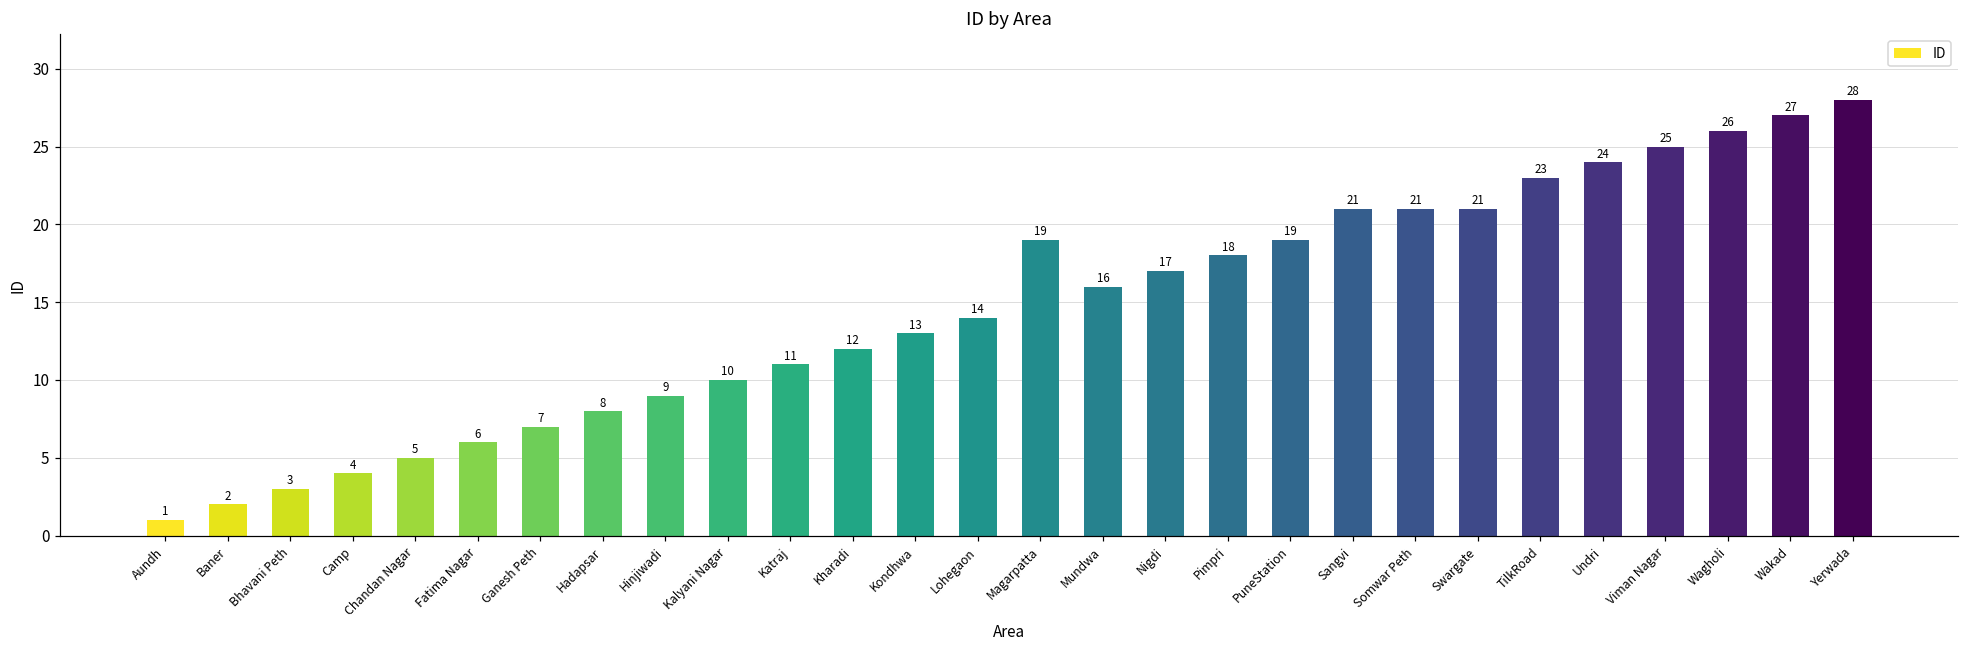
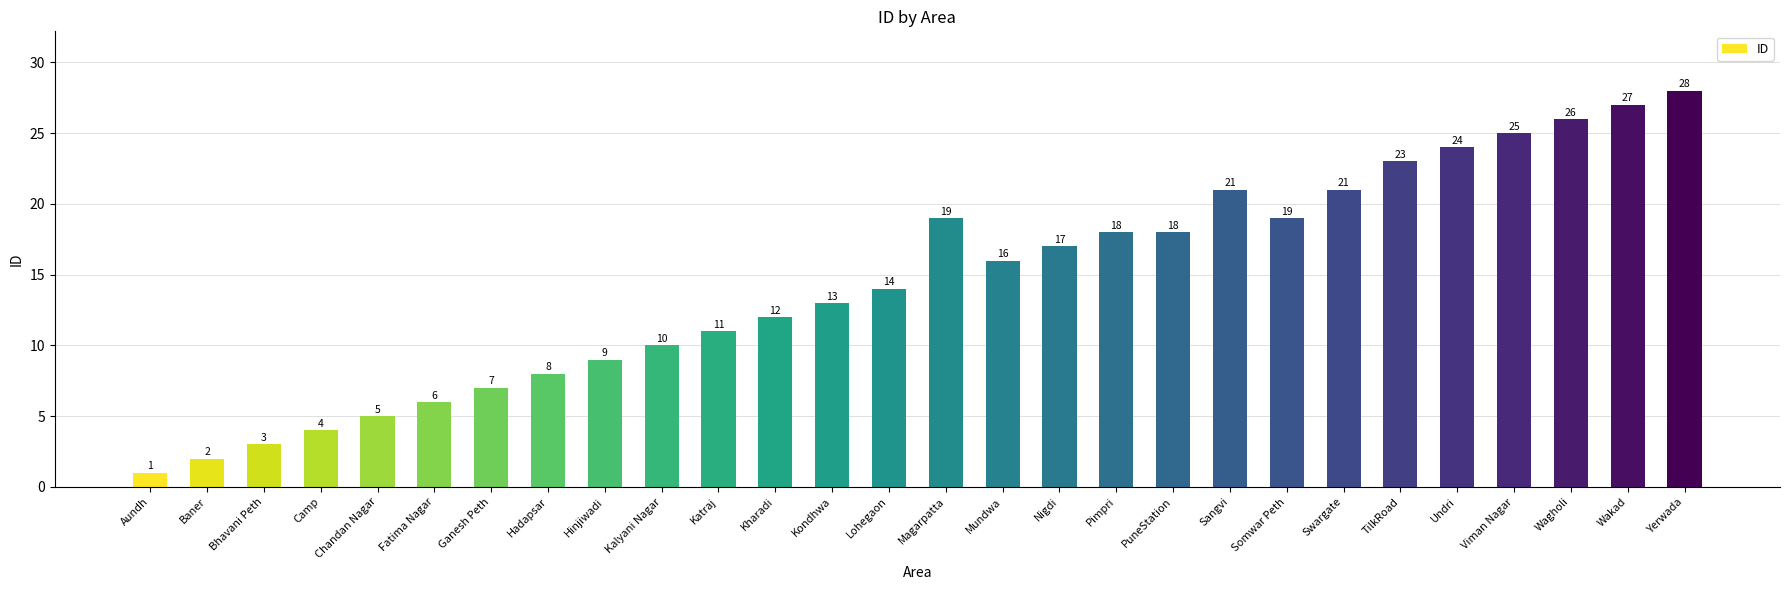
PuneStation: 19 -> 18
Somwar Peth: 21 -> 19
